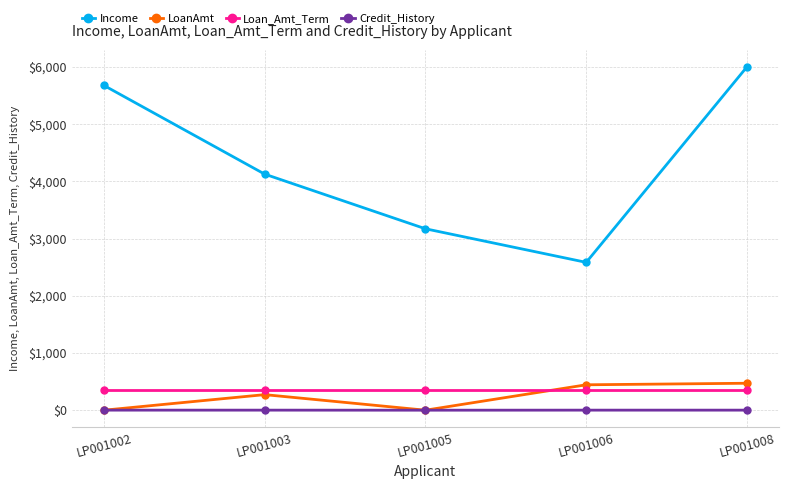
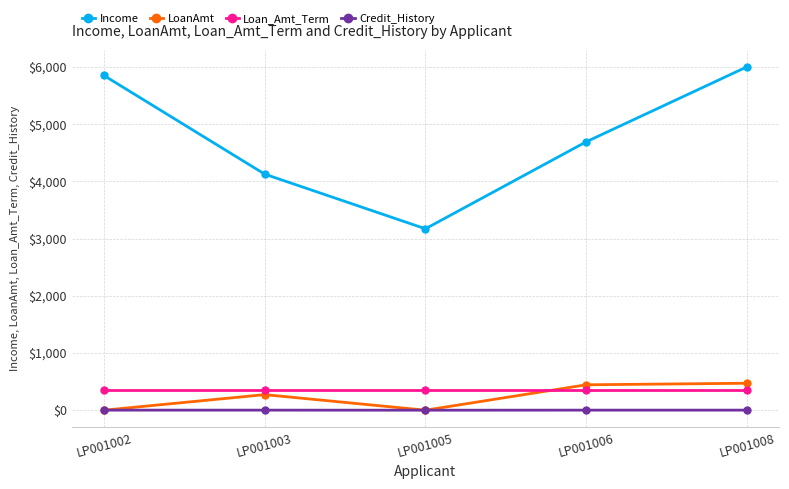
Income, LP001002: $5,700 -> $5,800
Income, LP001006: $2,600 -> $4,700
